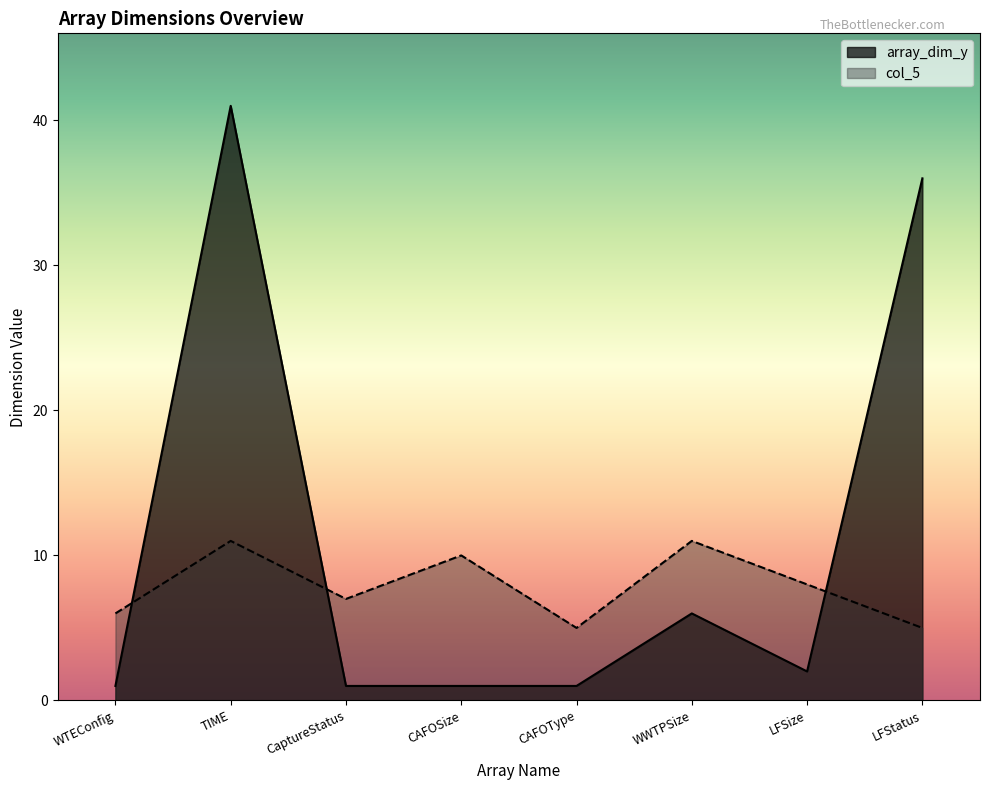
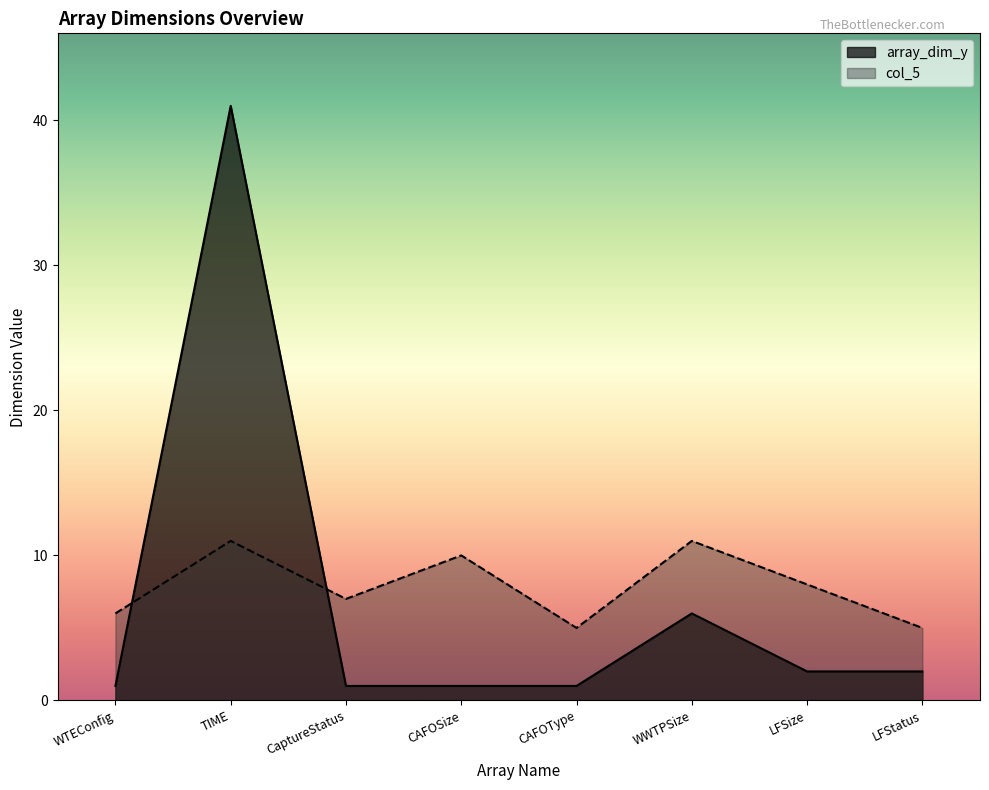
array_dim_y, LFStatus: 36 -> 2
